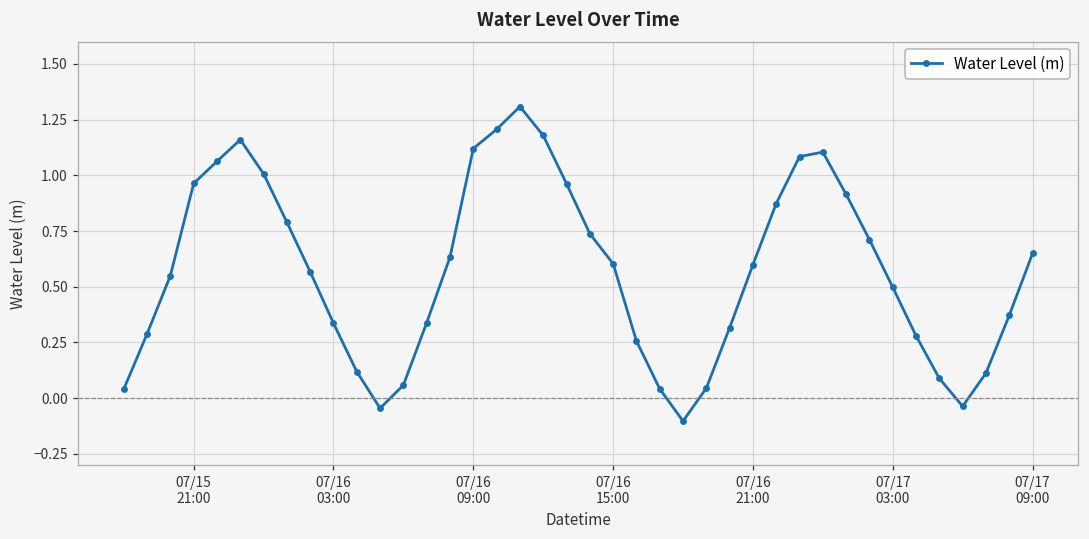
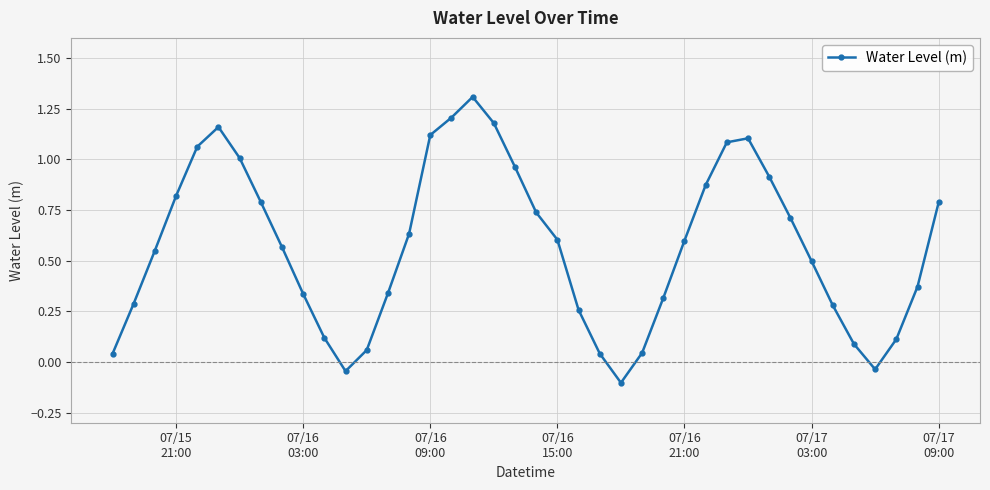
07/15 21:00: 0.96 -> 0.82
07/17 09:00: 0.65 -> 0.79
